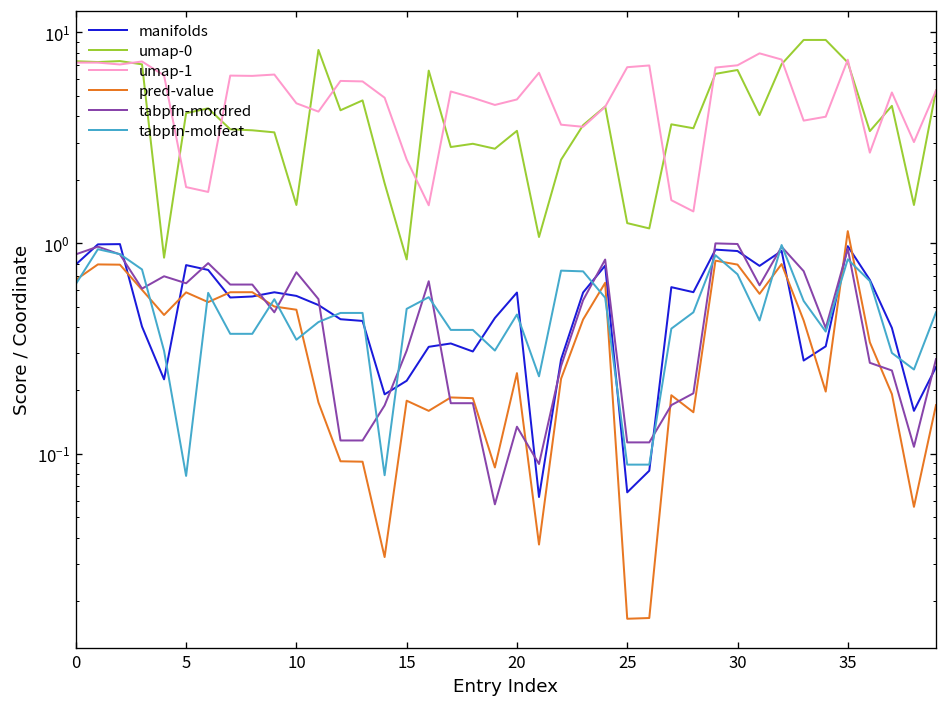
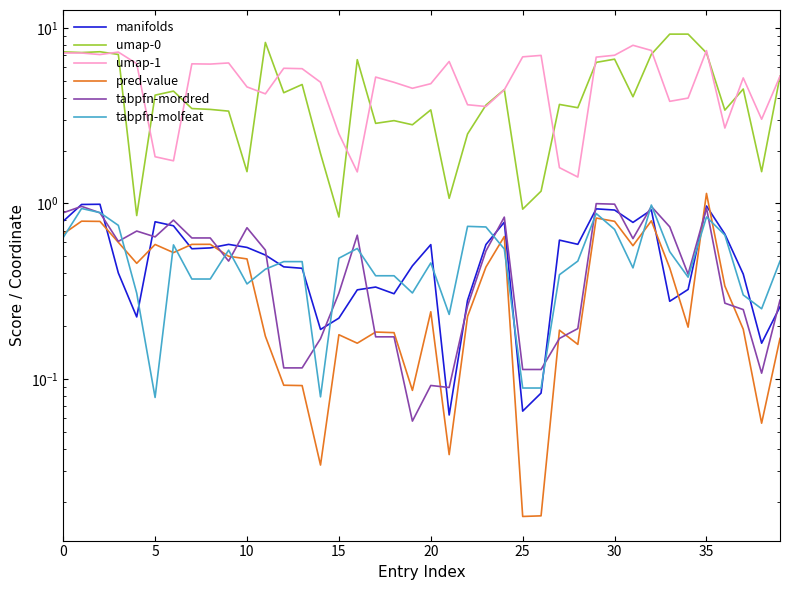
tabpfn-mordred, 20: 0.13 -> 0.09
umap-0, 25: 1.2 -> 0.9
